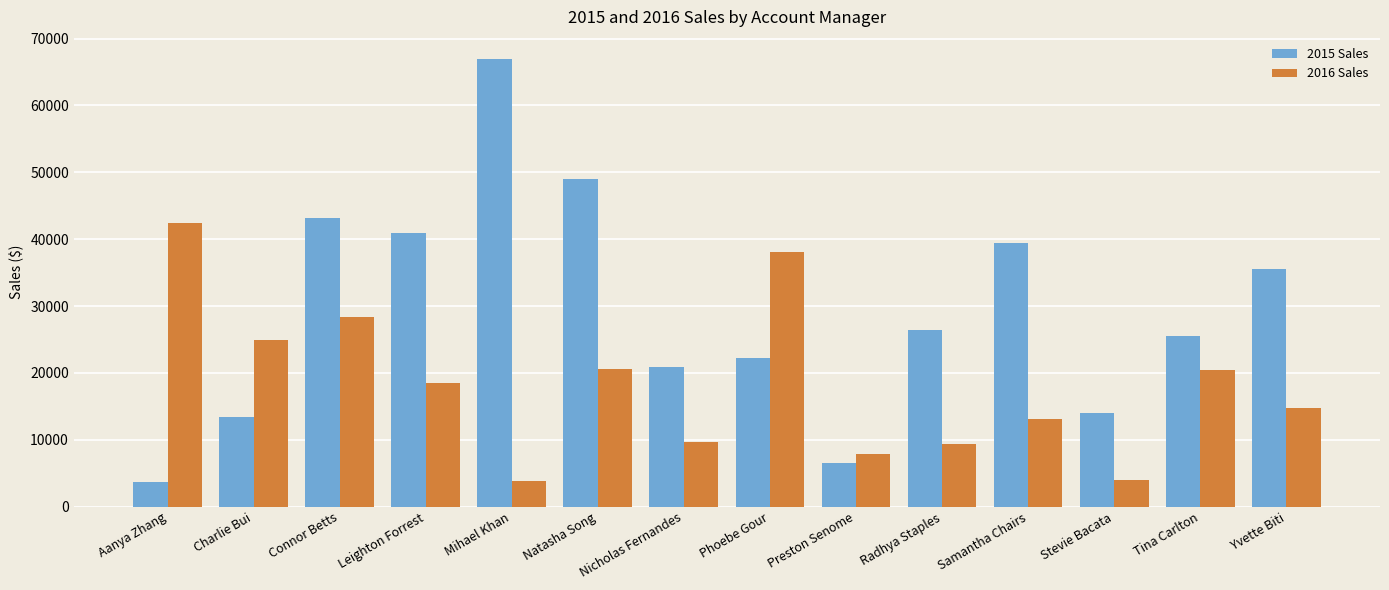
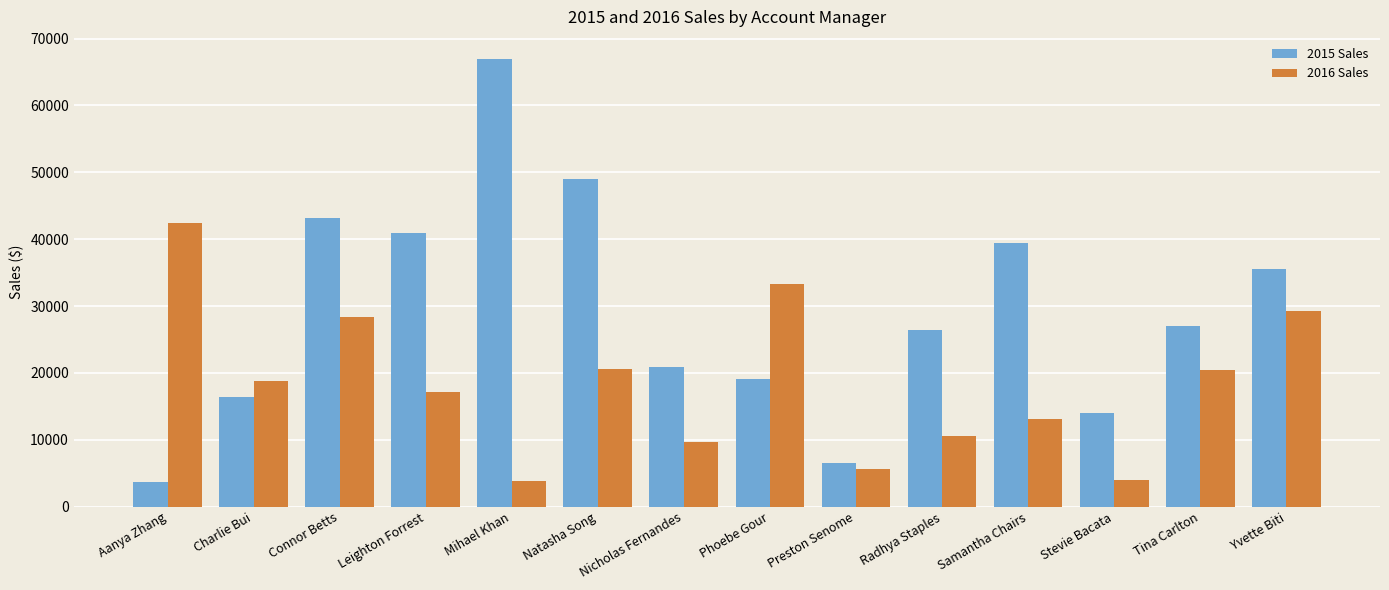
2015 Sales, Charlie Bui: 13000 -> 16000
2016 Sales, Charlie Bui: 25000 -> 19000
2016 Sales, Leighton Forrest: 18000 -> 17000
2015 Sales, Phoebe Gour: 22000 -> 19000
2016 Sales, Phoebe Gour: 38000 -> 33000
2016 Sales, Preston Senome: 8000 -> 6000
2016 Sales, Radhya Staples: 9000 -> 11000
2015 Sales, Tina Carlton: 26000 -> 27000
2016 Sales, Yvette Biti: 15000 -> 29000
